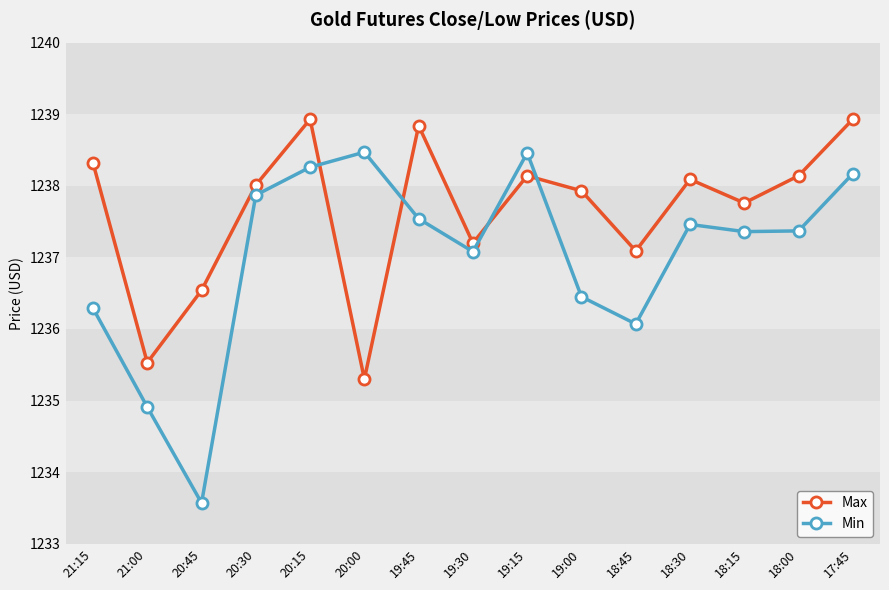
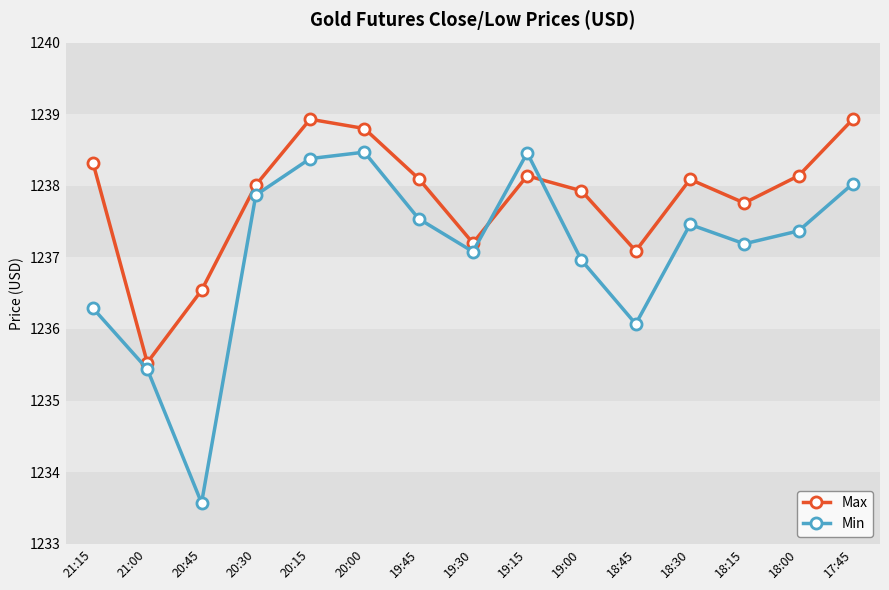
Min, 21:00: 1234.9 -> 1235.4
Min, 20:15: 1238.3 -> 1238.4
Max, 20:00: 1235.3 -> 1238.8
Max, 19:45: 1238.8 -> 1238.1
Min, 19:00: 1236.5 -> 1237.0
Min, 18:15: 1237.4 -> 1237.2
Min, 17:45: 1238.2 -> 1238.0
